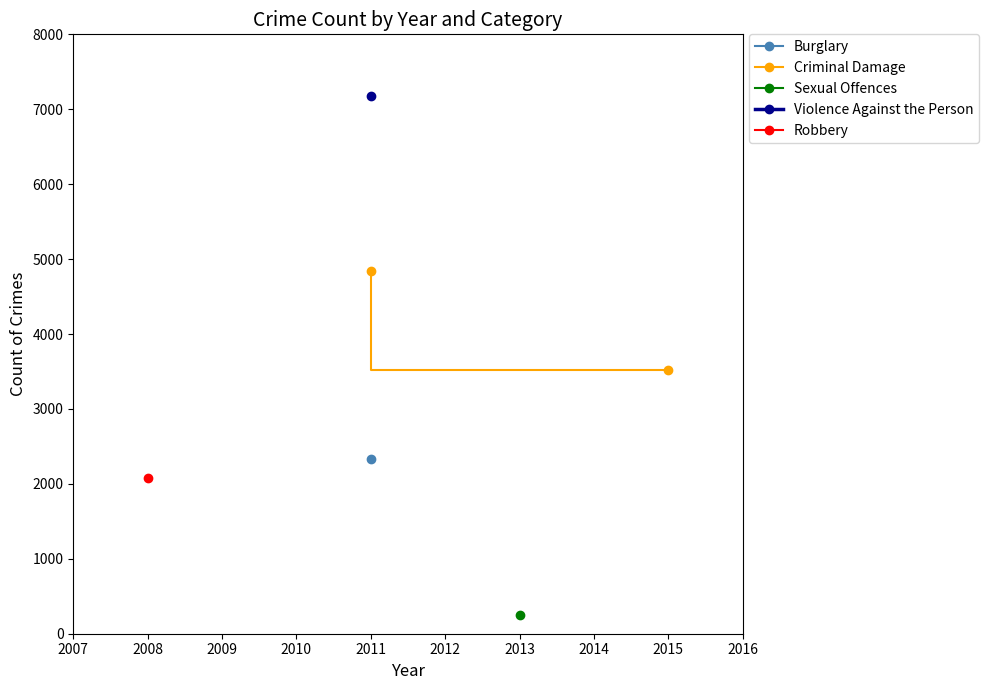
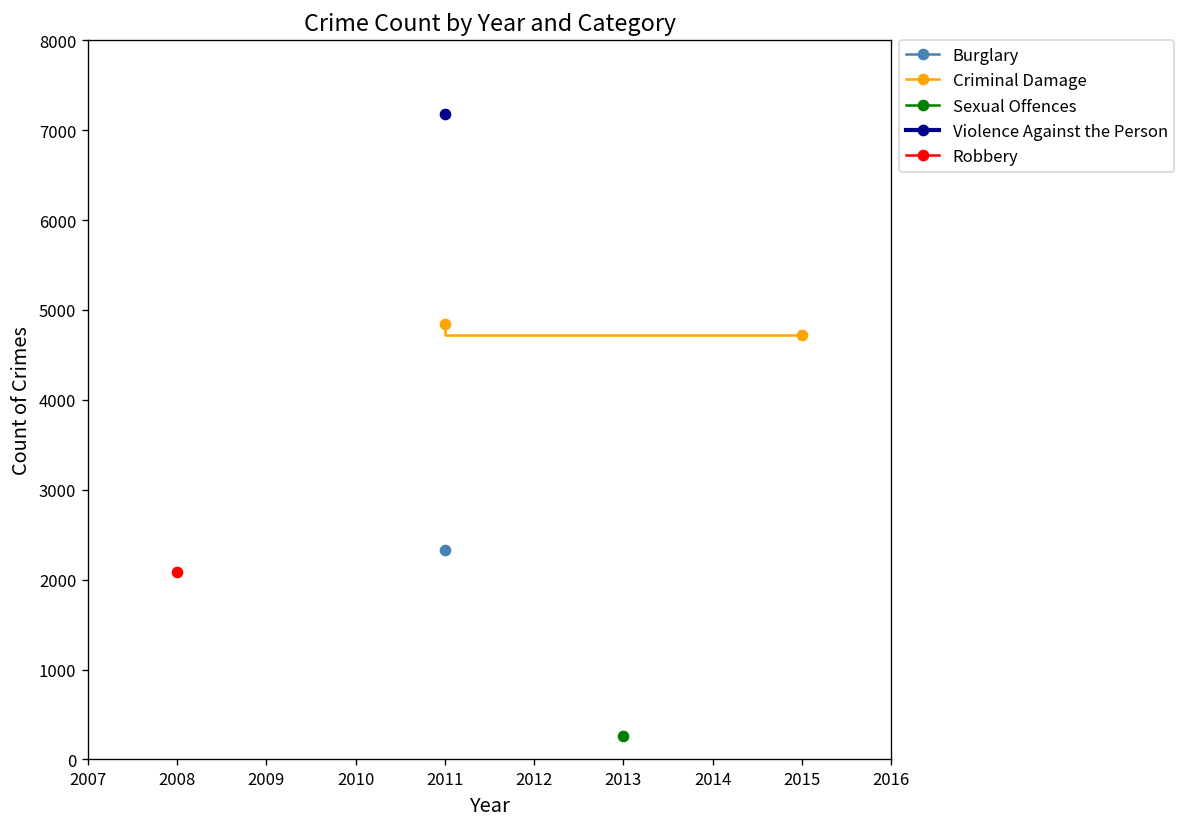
Criminal Damage, 2015: 3500 -> 4700
